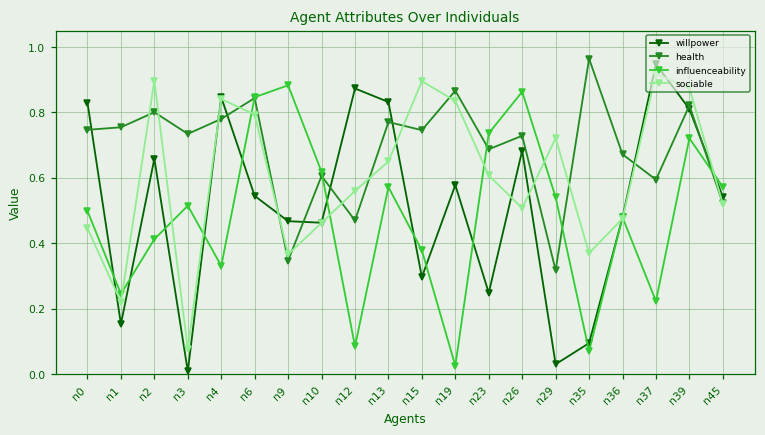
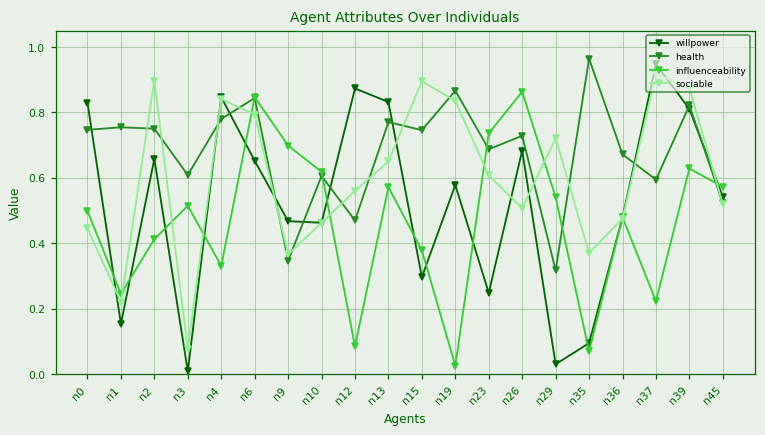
health, n2: 0.80 -> 0.75
health, n3: 0.73 -> 0.61
willpower, n6: 0.54 -> 0.65
influenceability, n9: 0.88 -> 0.70
influenceability, n39: 0.72 -> 0.63
